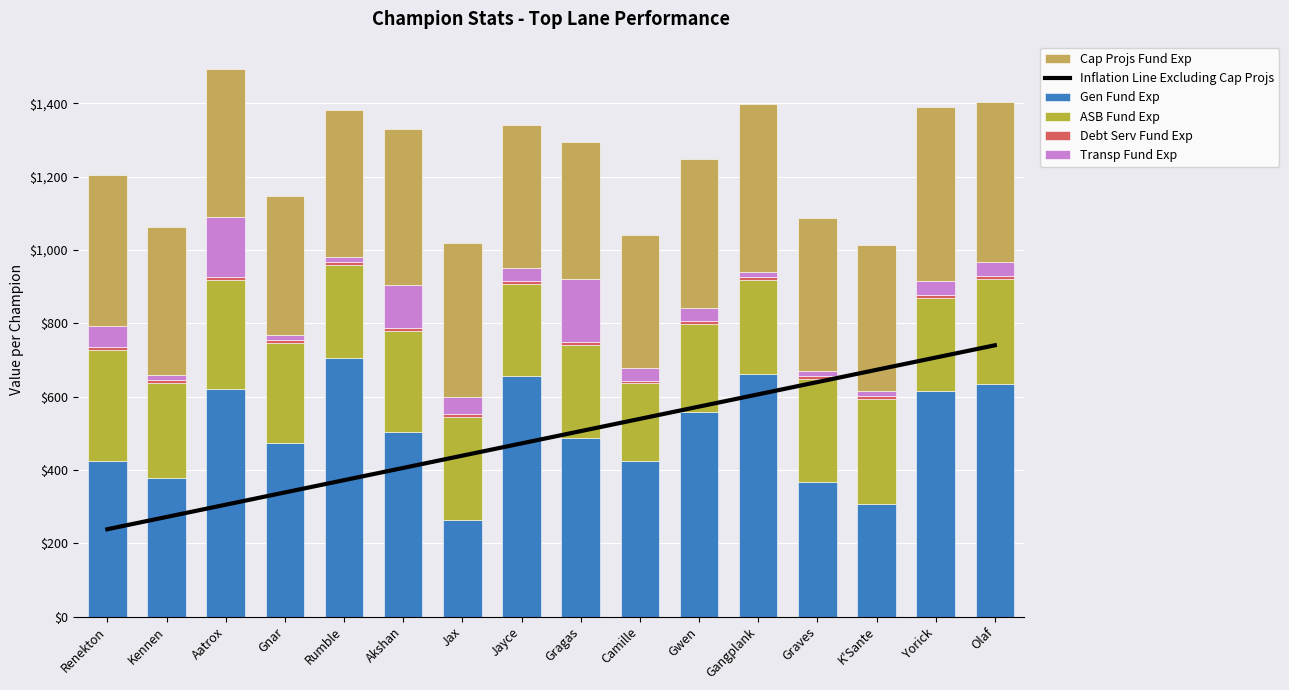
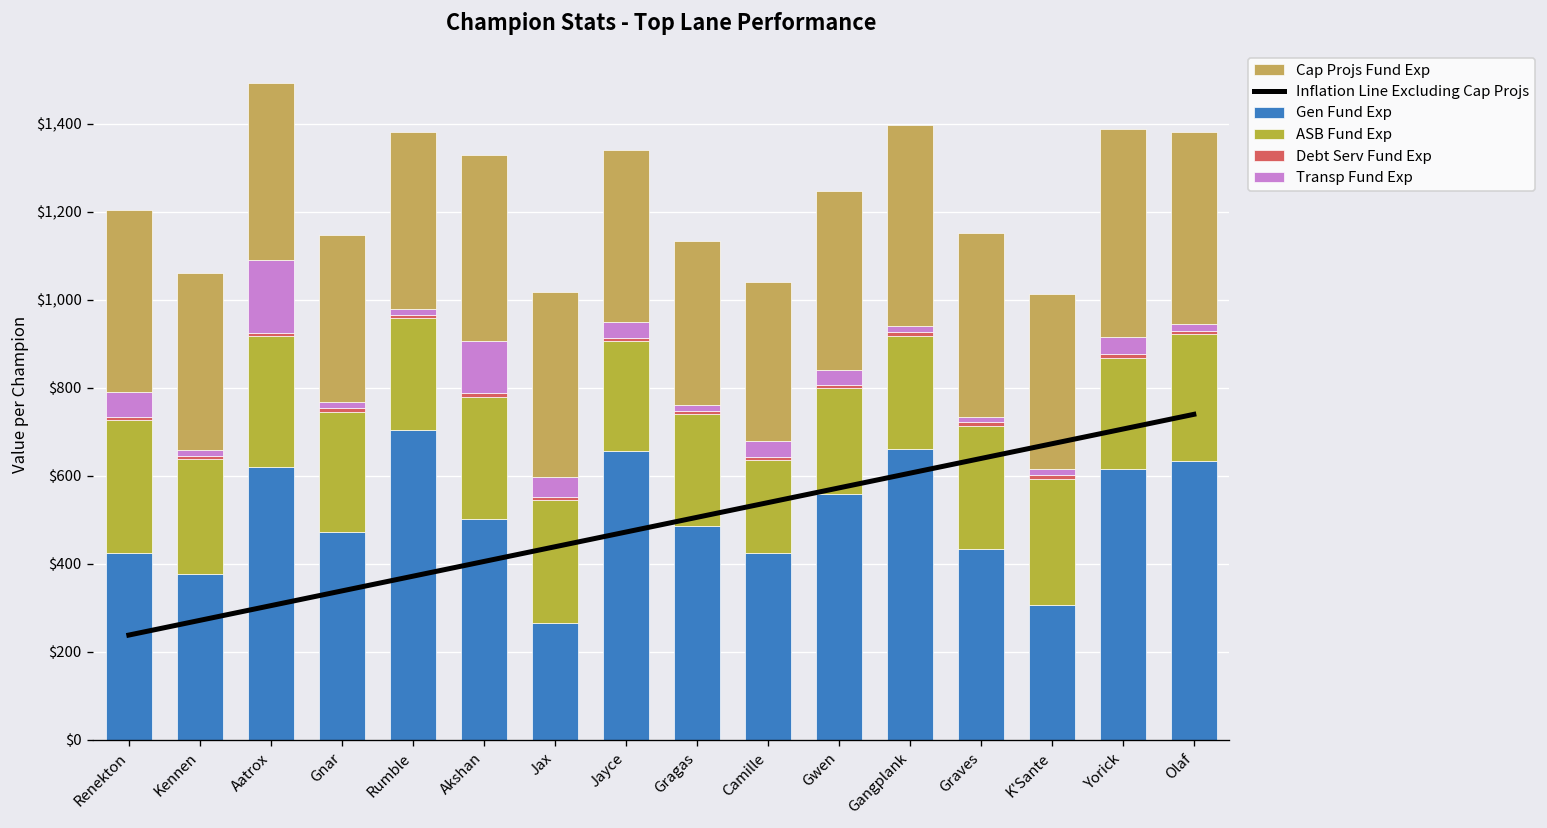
Transp Fund Exp, Gragas: $170 -> $10
Gen Fund Exp, Graves: $370 -> $430
Transp Fund Exp, Olaf: $40 -> $20
